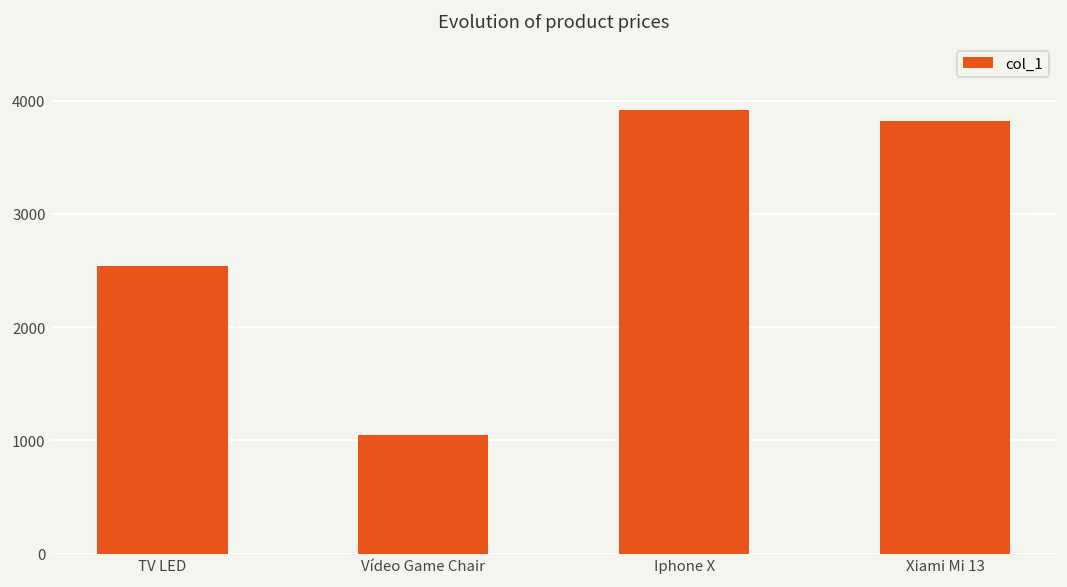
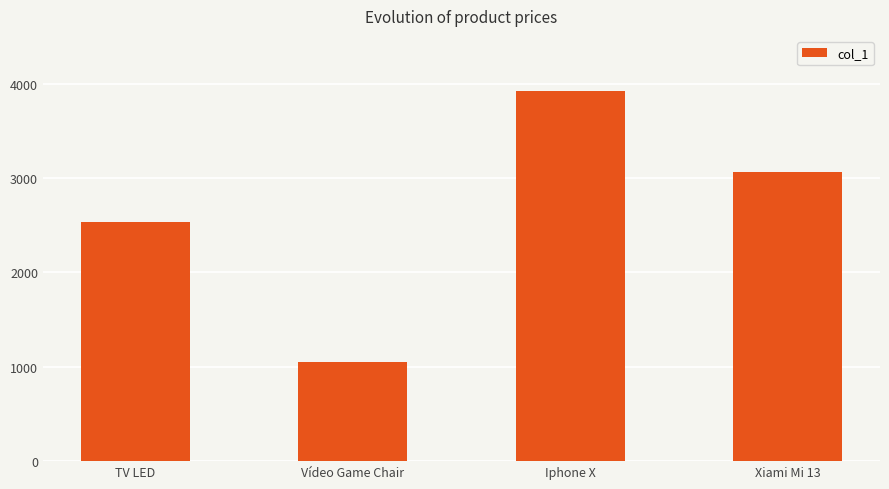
Xiami Mi 13: 3800 -> 3100
